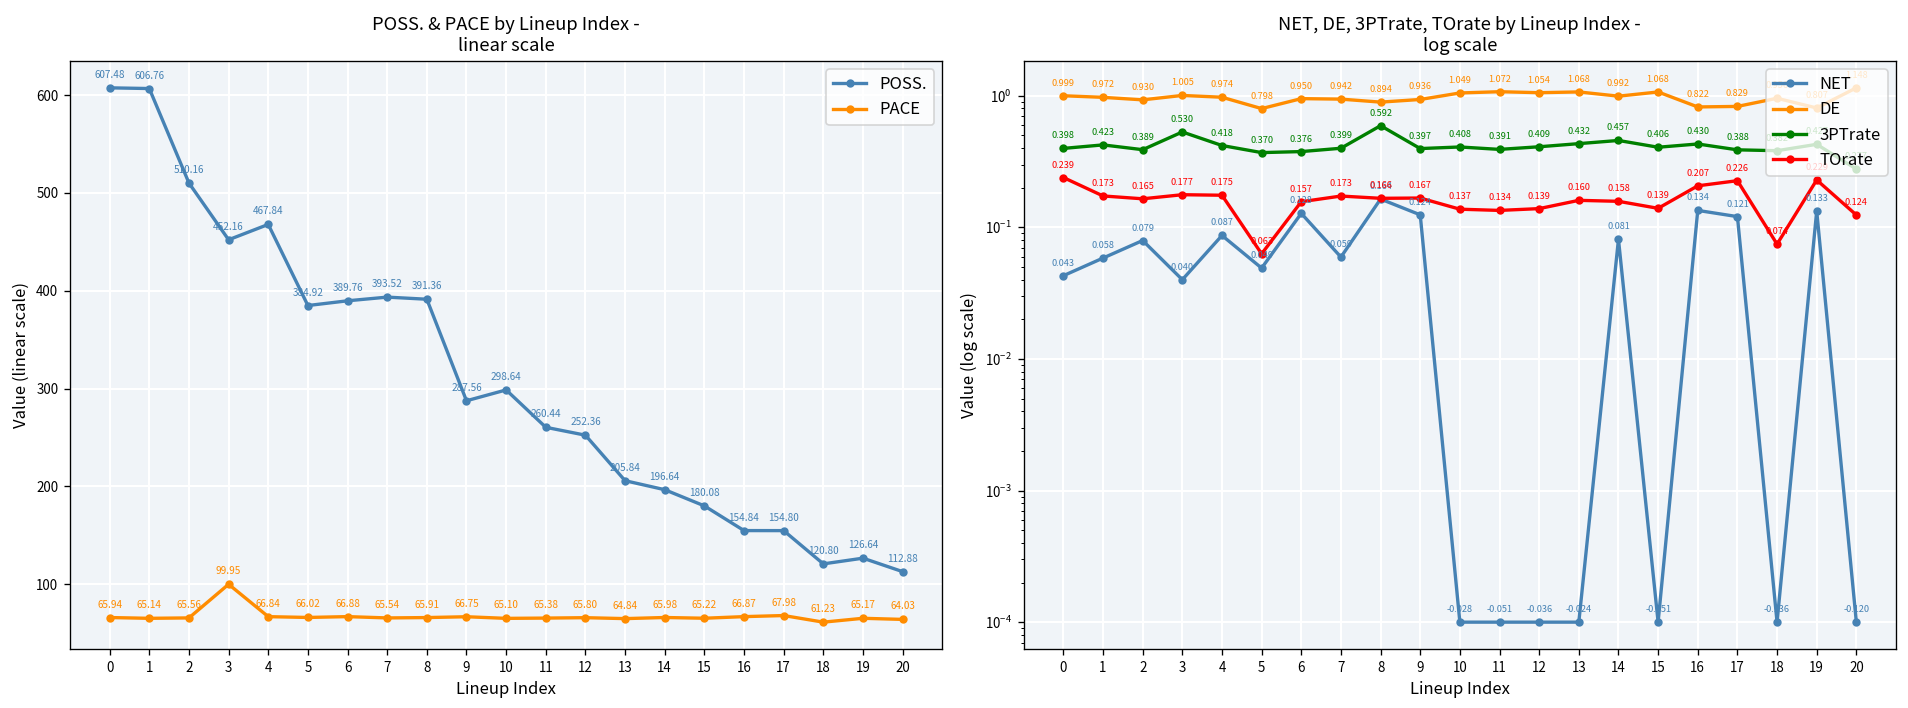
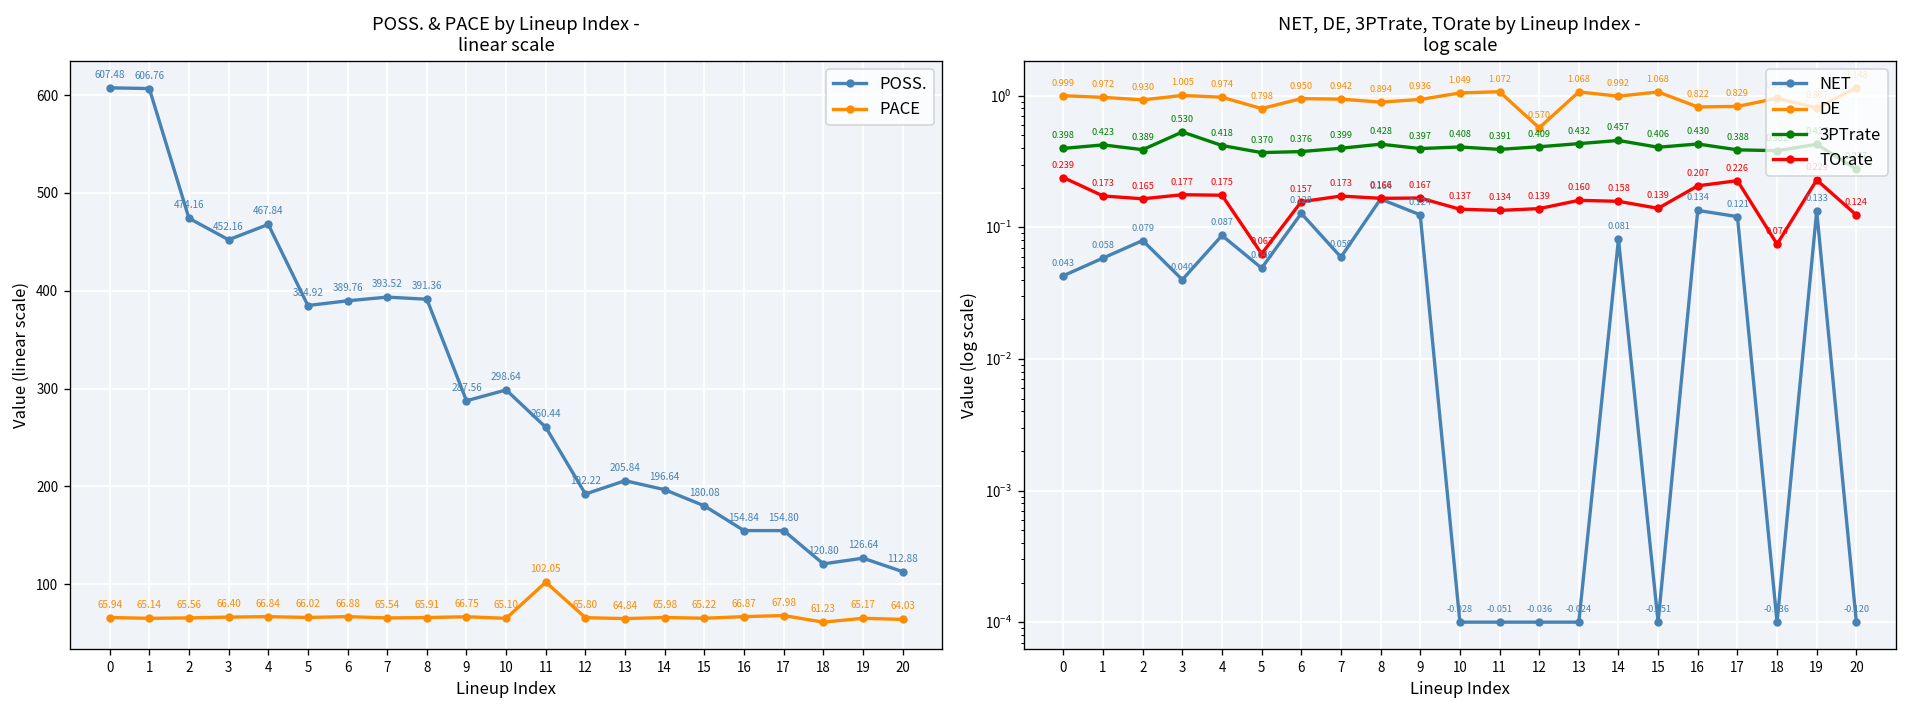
POSS. & PACE by Lineup Index - linear scale, POSS., 2: 510.16 -> 474.16
POSS. & PACE by Lineup Index - linear scale, PACE, 3: 99.95 -> 66.40
POSS. & PACE by Lineup Index - linear scale, PACE, 11: 65.38 -> 102.05
POSS. & PACE by Lineup Index - linear scale, POSS., 12: 252.36 -> 192.22
NET, DE, 3PTrate, TOrate by Lineup Index - log scale, 3PTrate, 8: 0.592 -> 0.428
NET, DE, 3PTrate, TOrate by Lineup Index - log scale, DE, 12: 1.054 -> 0.570
